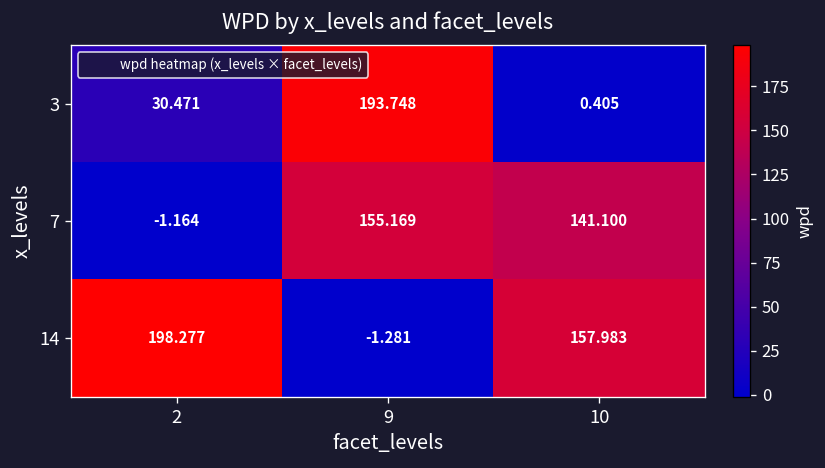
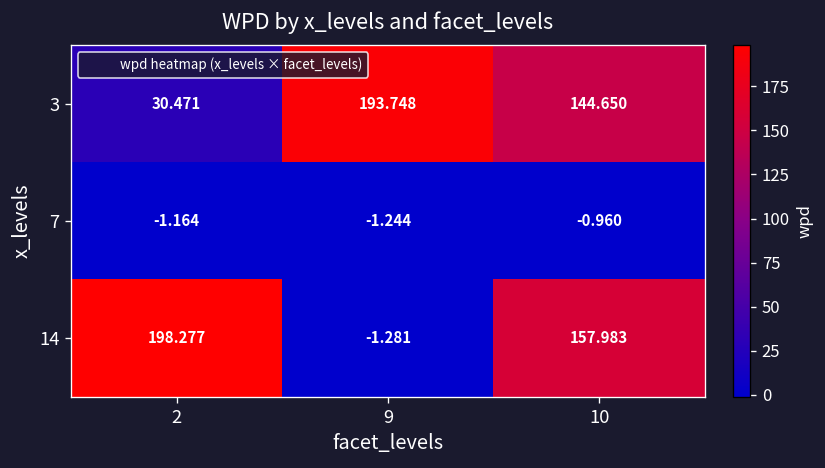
3, 10: 0.405 -> 144.650
7, 9: 155.169 -> -1.244
7, 10: 141.100 -> -0.960
